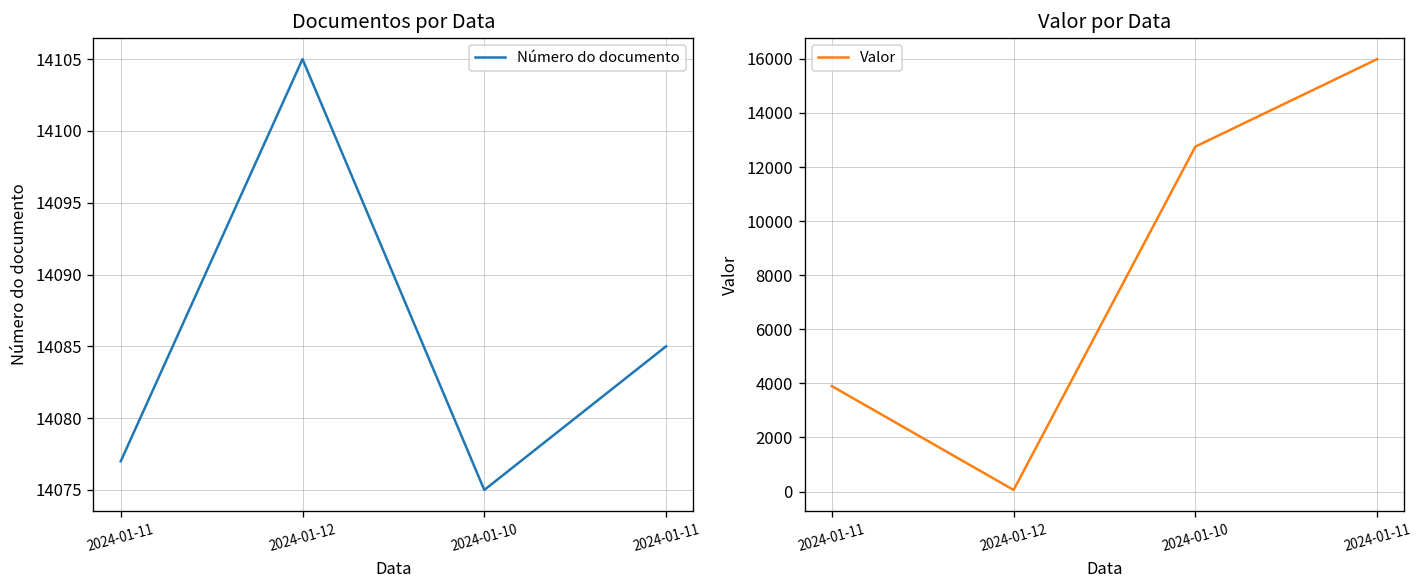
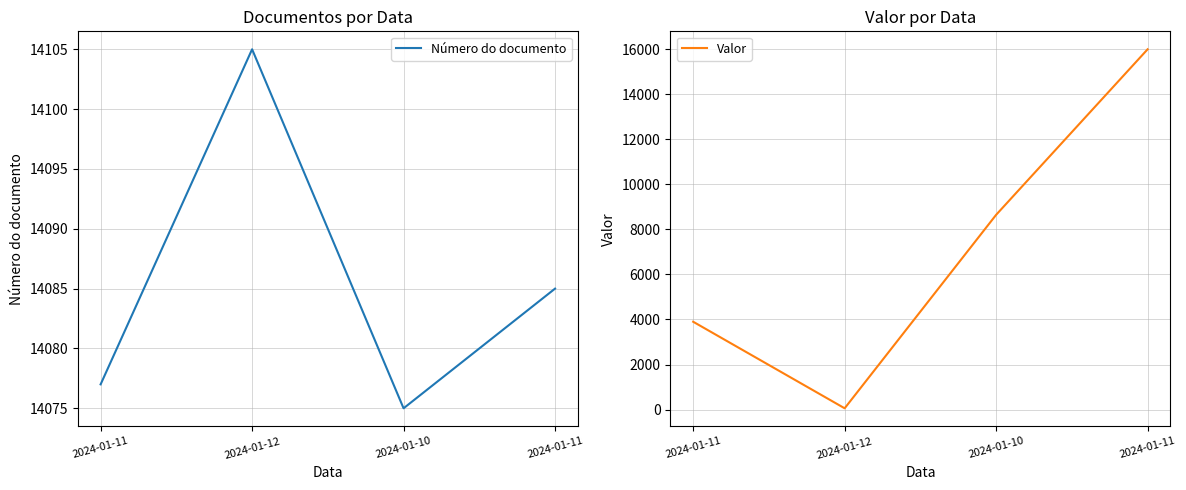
Valor por Data, 2024-01-10: 12800 -> 8600
